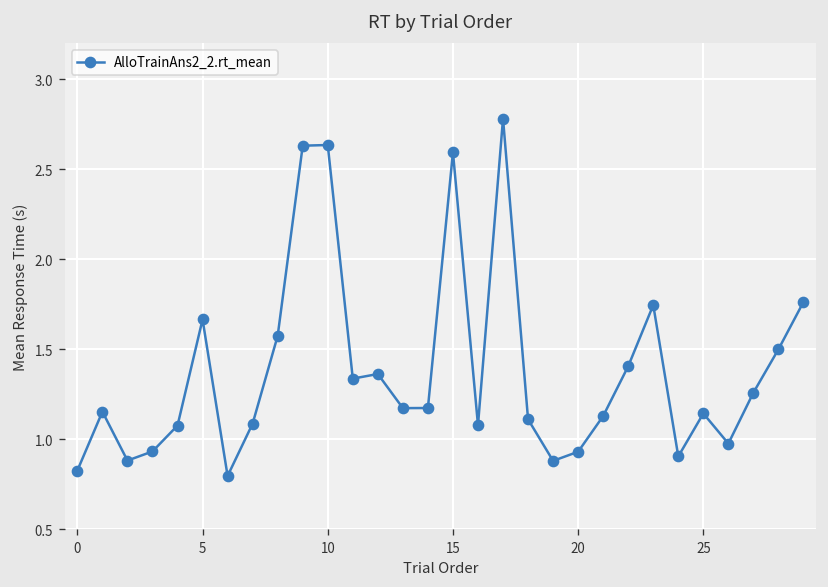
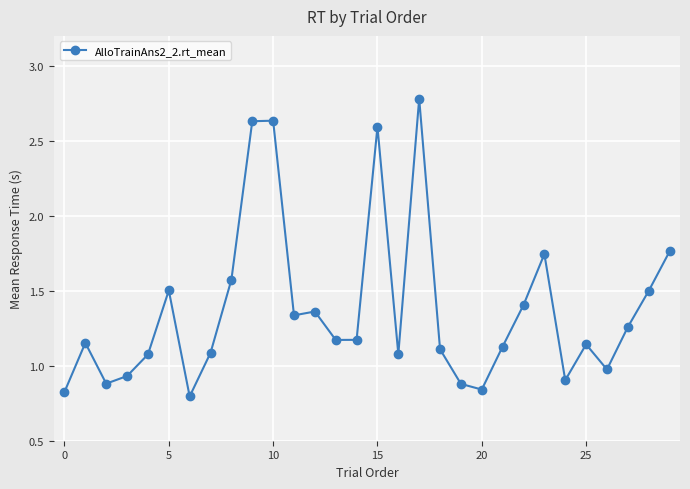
5: 1.67 -> 1.50
20: 0.93 -> 0.84
